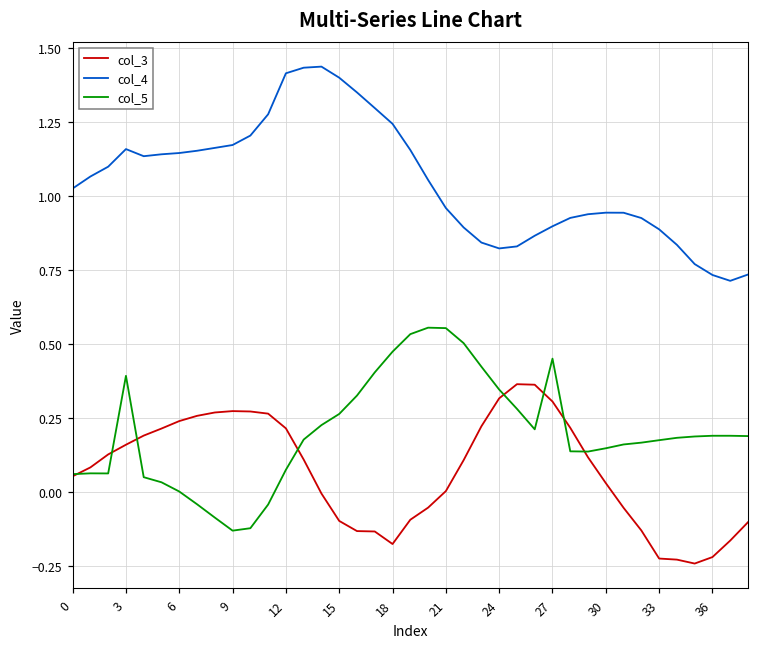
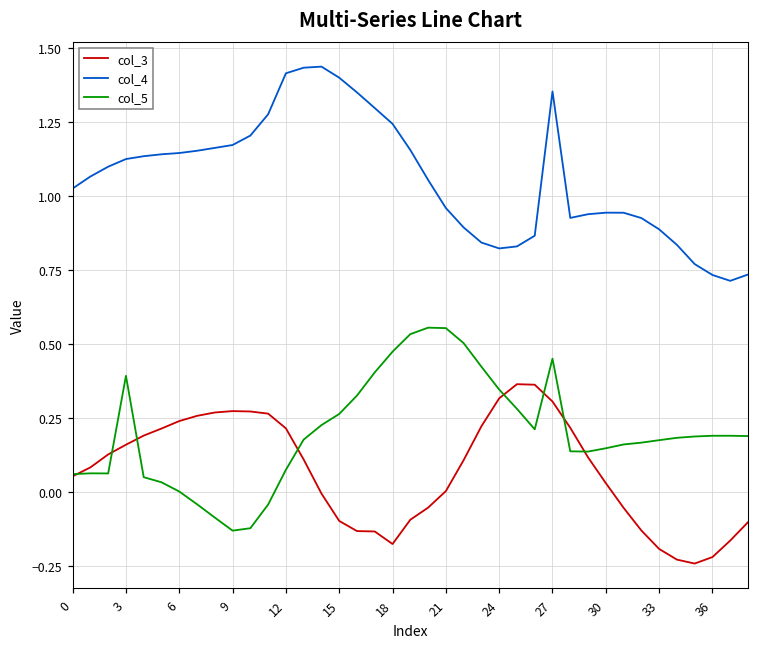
col_4, 3: 1.16 -> 1.13
col_4, 27: 0.90 -> 1.35
col_3, 33: -0.22 -> -0.19
